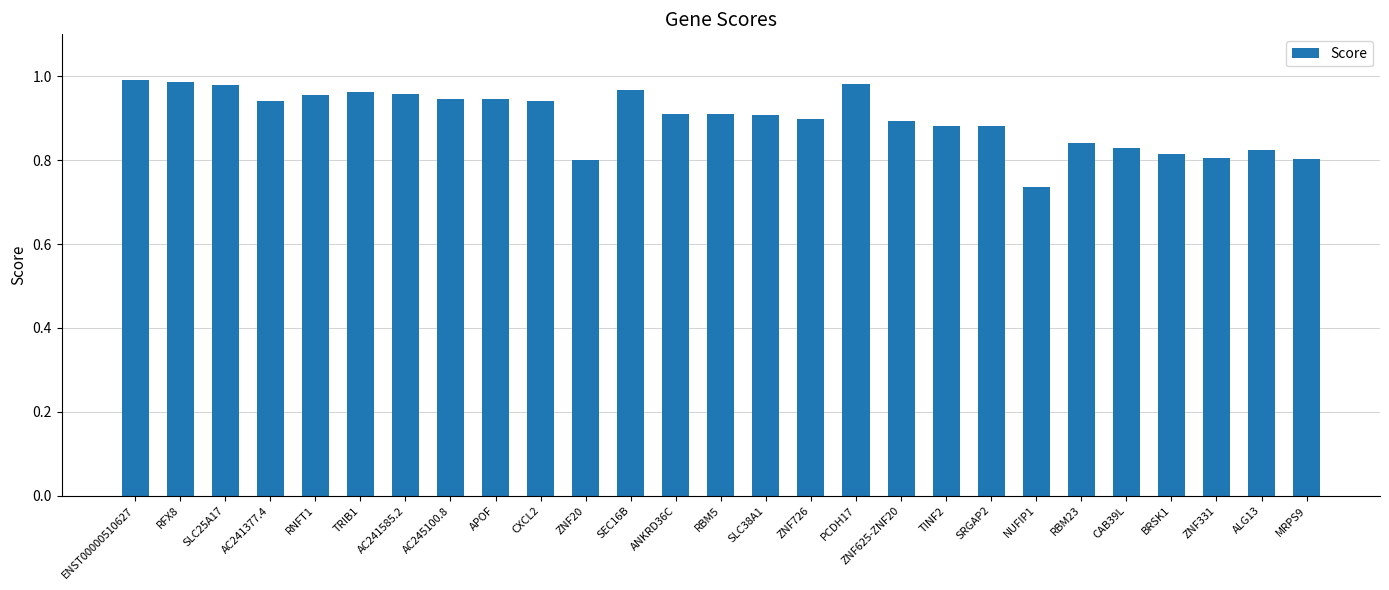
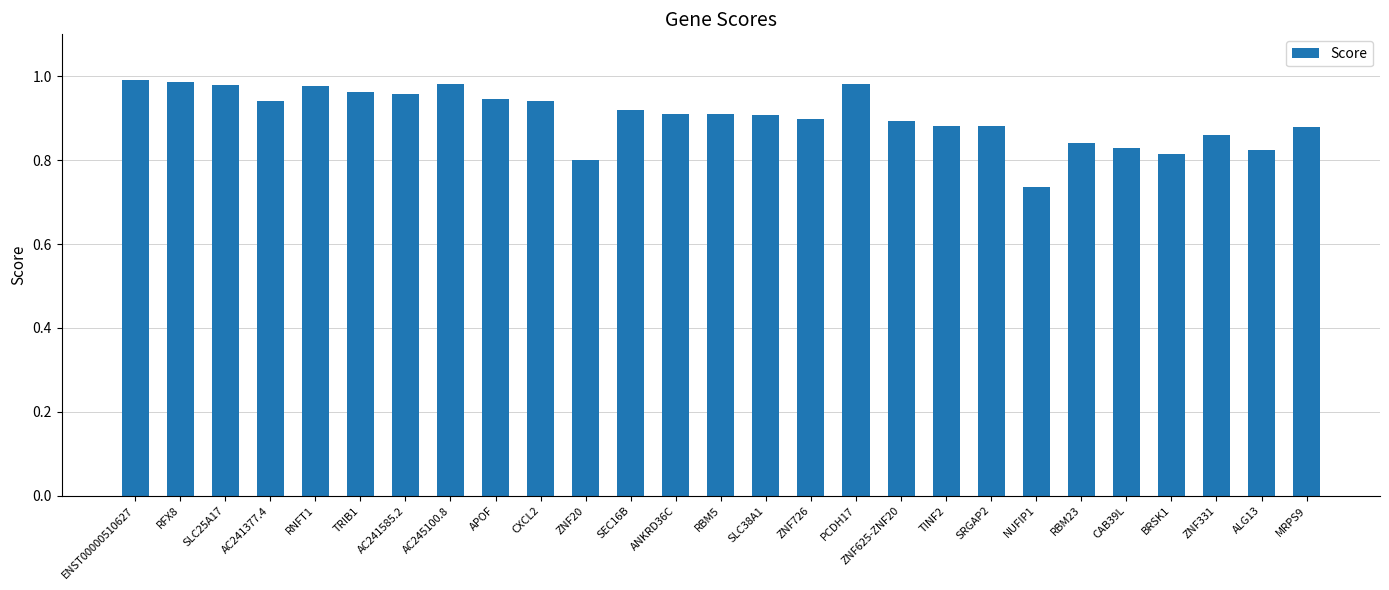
RNFT1: 0.96 -> 0.98
AC245100.8: 0.94 -> 0.98
SEC16B: 0.97 -> 0.92
ZNF331: 0.80 -> 0.86
MRPS9: 0.80 -> 0.88
